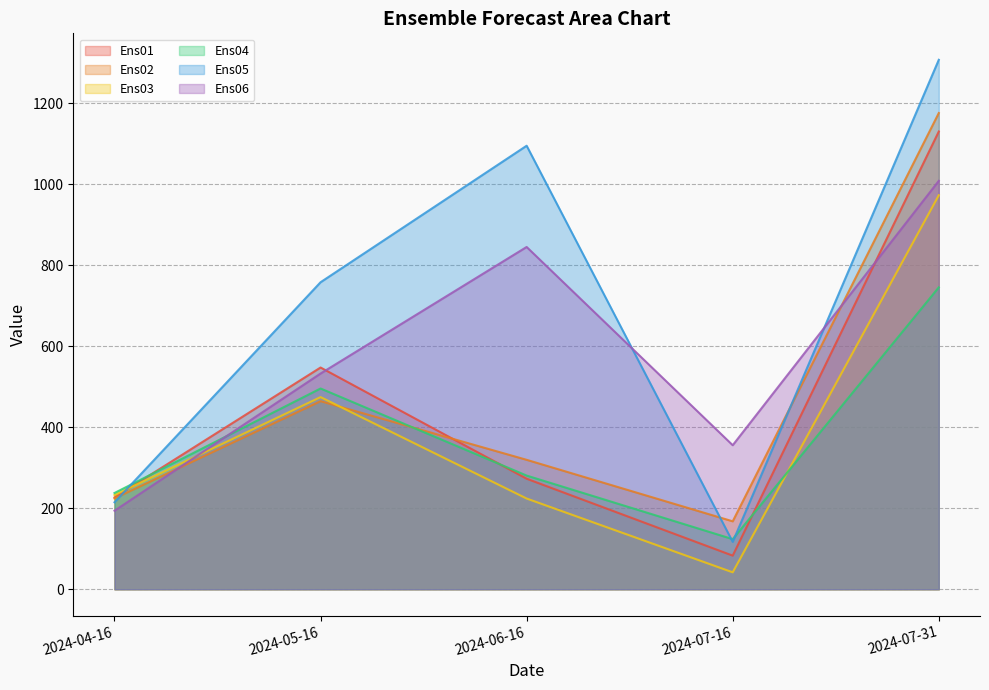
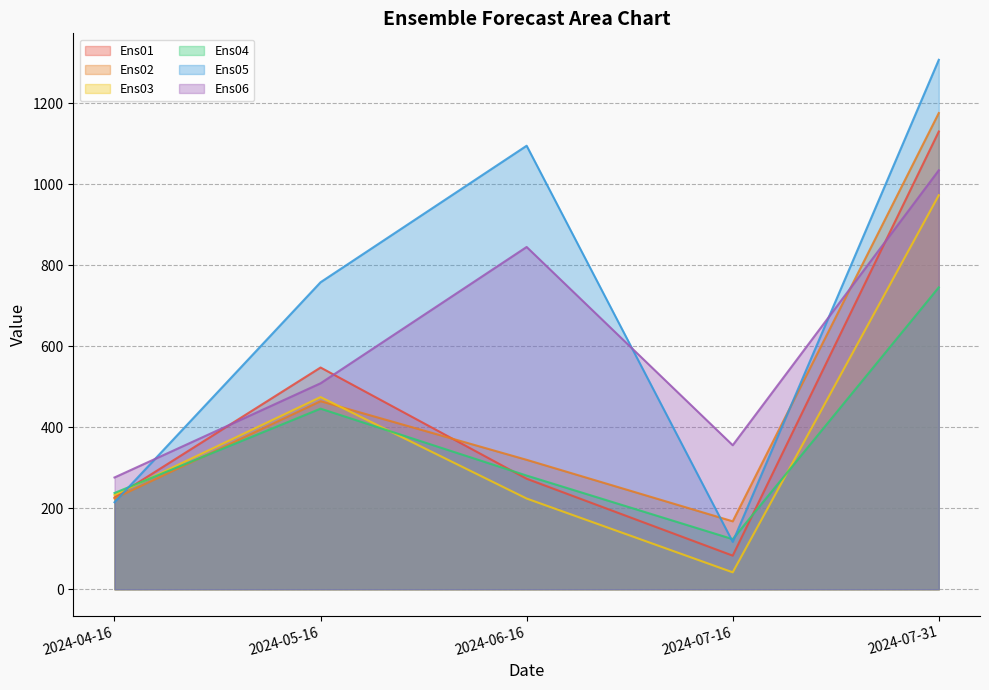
Ens06, 2024-04-16: 190 -> 280
Ens04, 2024-05-16: 500 -> 450
Ens06, 2024-05-16: 530 -> 510
Ens06, 2024-07-31: 1010 -> 1030
